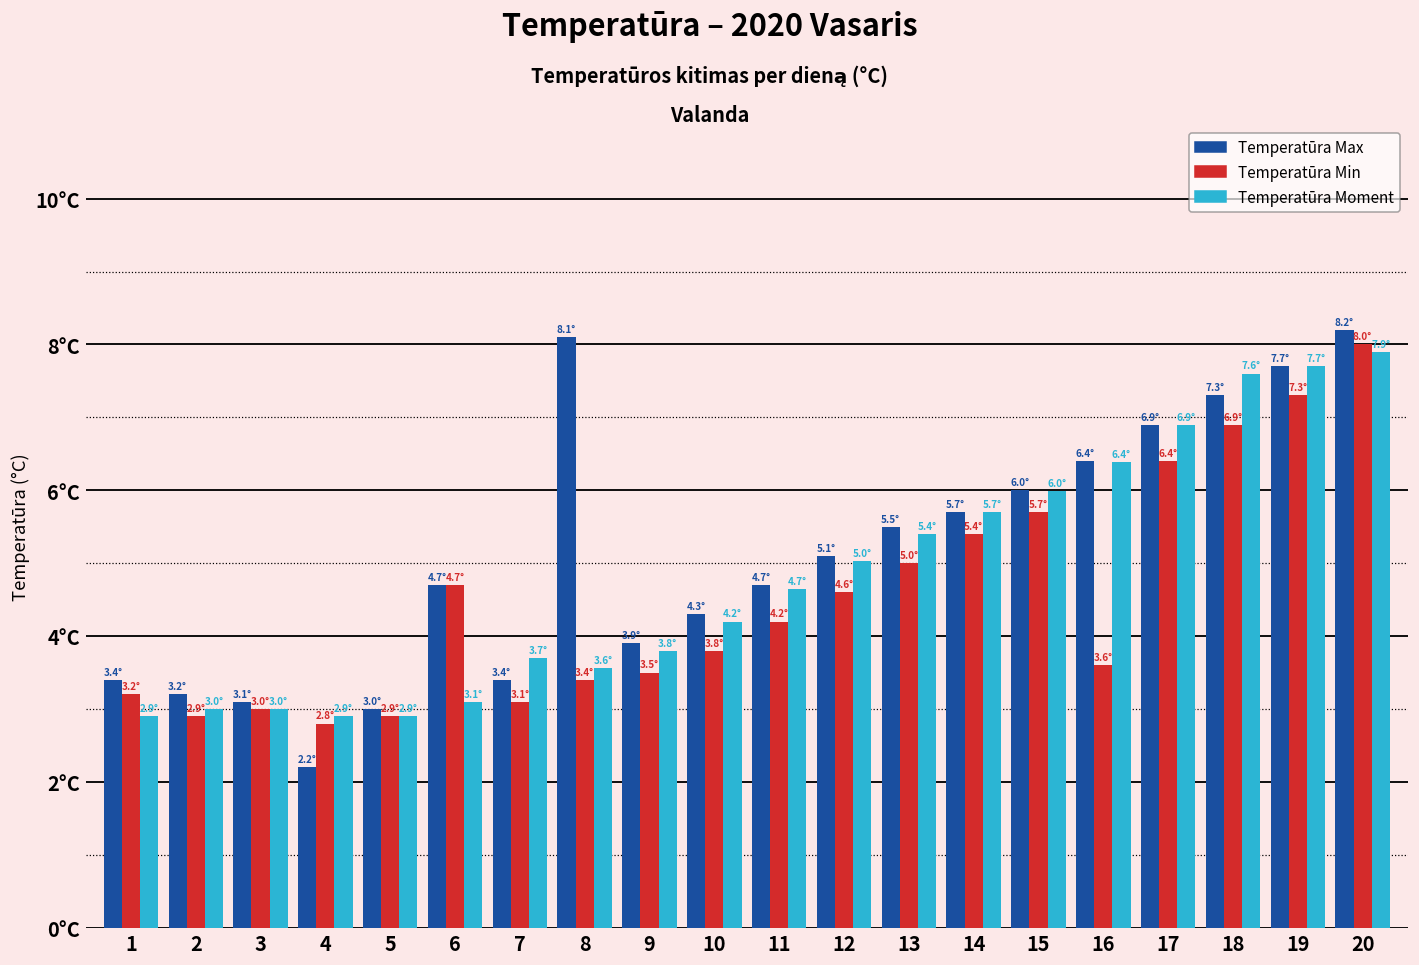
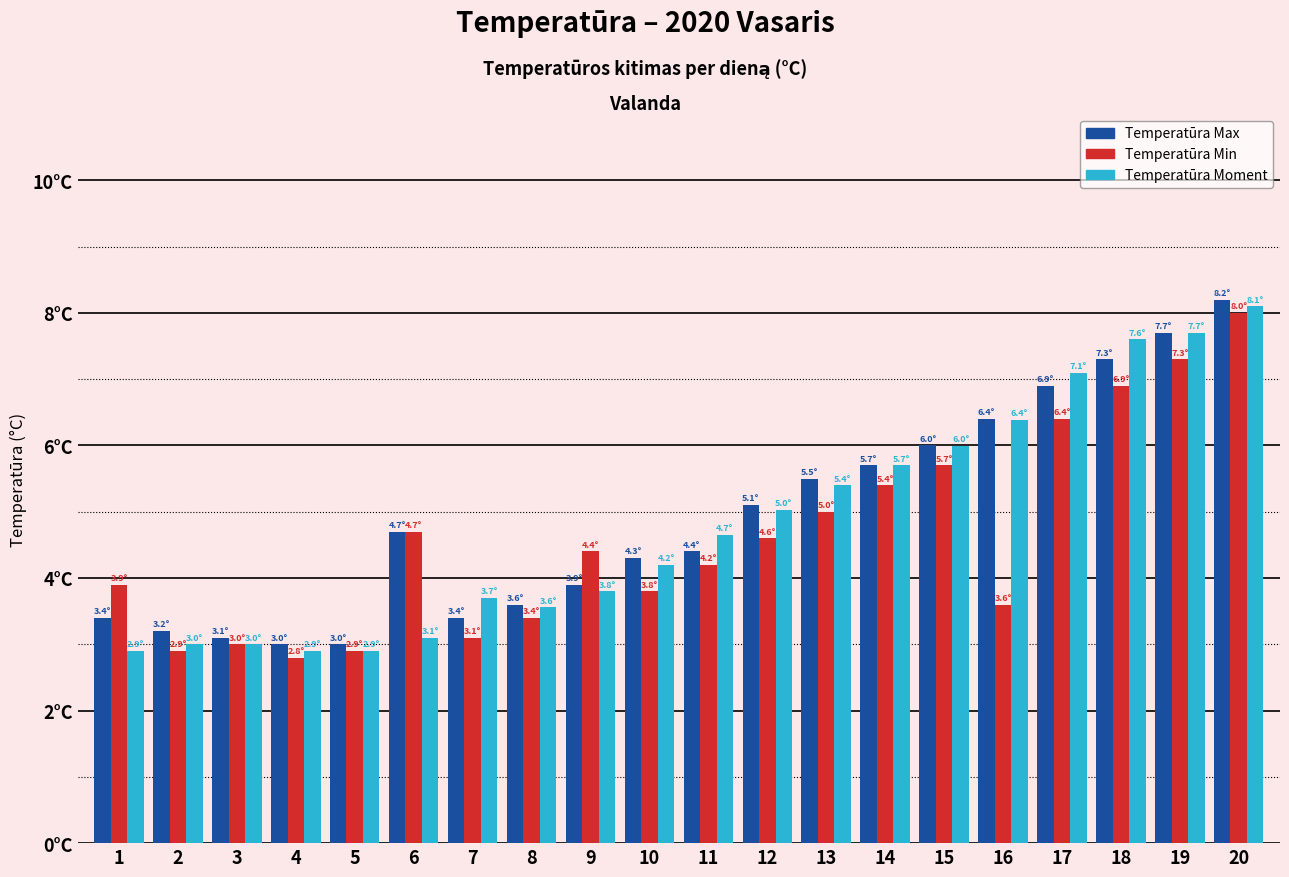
Temperatūra Min, 1: 3.2° -> 3.9°
Temperatūra Max, 4: 2.2° -> 3.0°
Temperatūra Max, 8: 8.1° -> 3.6°
Temperatūra Min, 9: 3.5° -> 4.4°
Temperatūra Max, 11: 4.7° -> 4.4°
Temperatūra Moment, 17: 6.9° -> 7.1°
Temperatūra Moment, 20: 7.9° -> 8.1°
